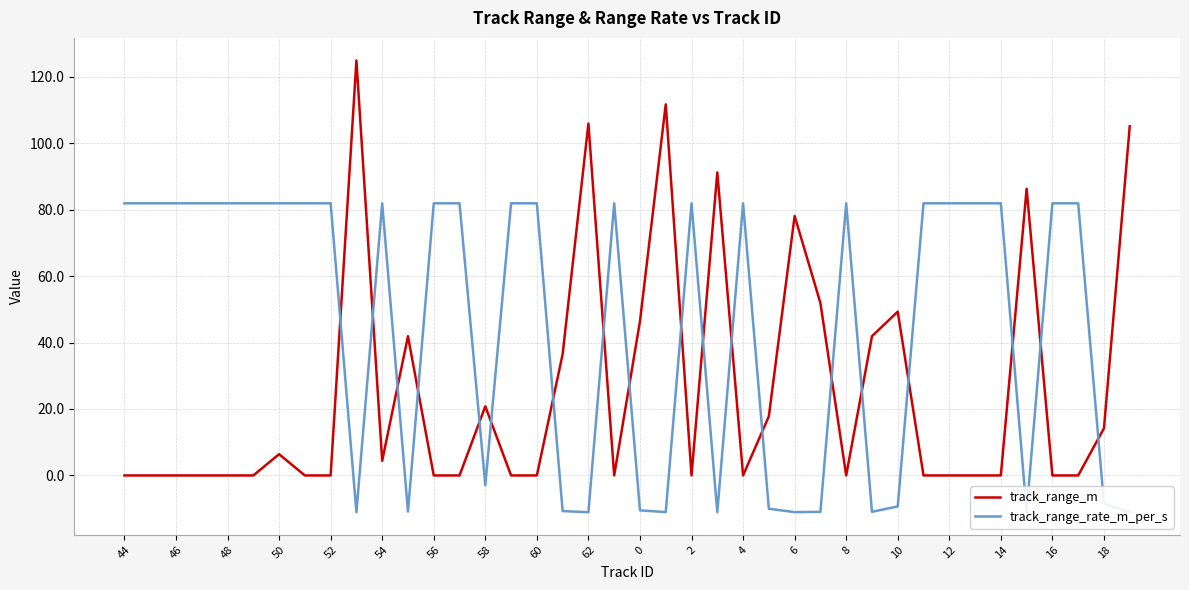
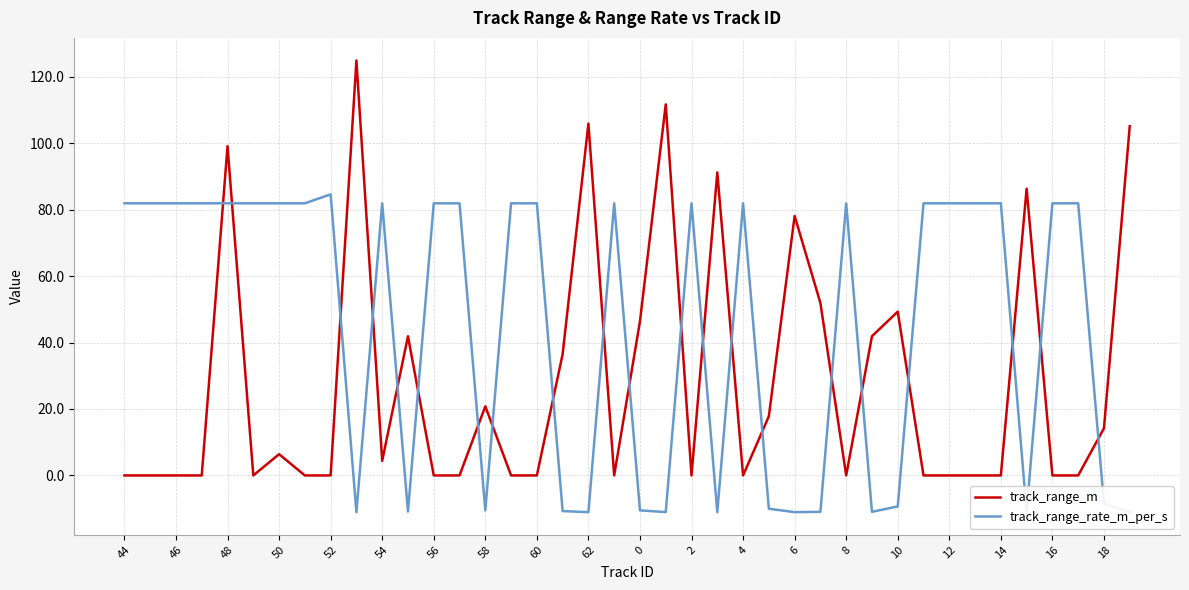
track_range_m, 48: 0 -> 99
track_range_rate_m_per_s, 52: 82 -> 85
track_range_rate_m_per_s, 58: -3 -> -11
